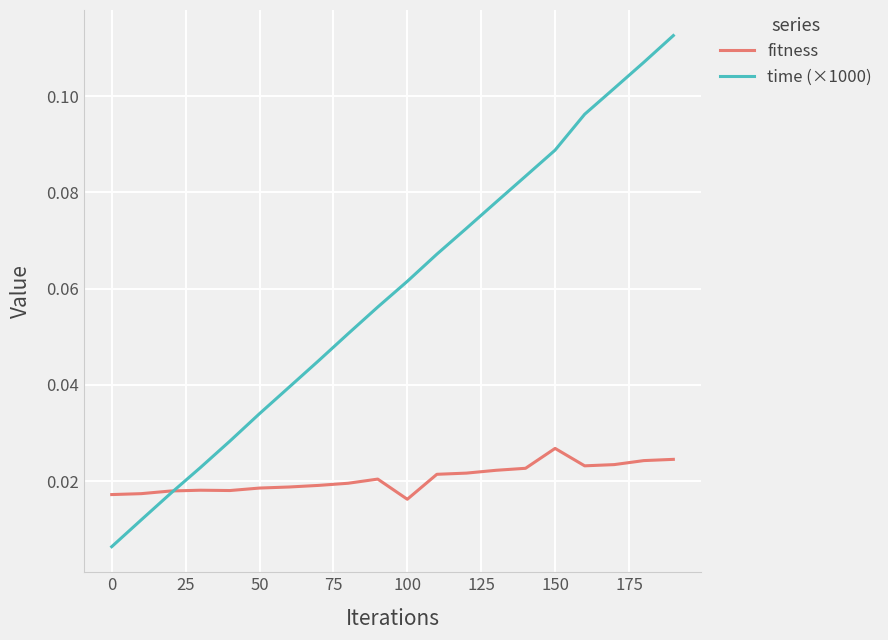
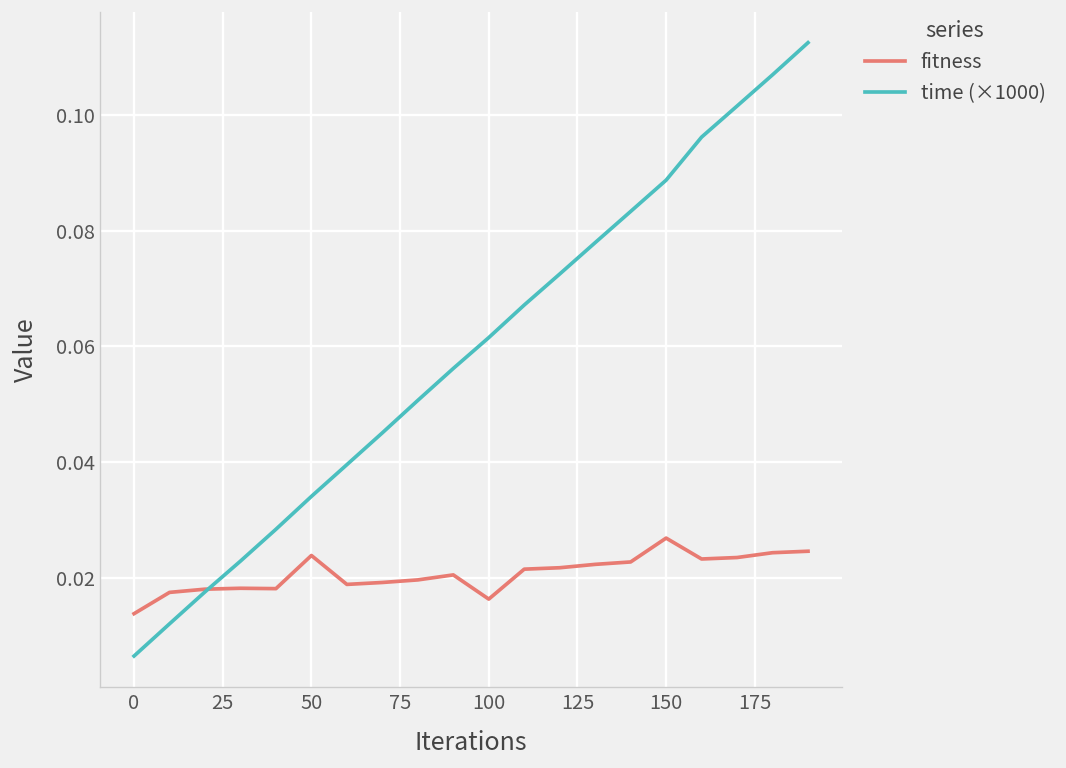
fitness, 0: 0.017 -> 0.014
fitness, 50: 0.019 -> 0.024
